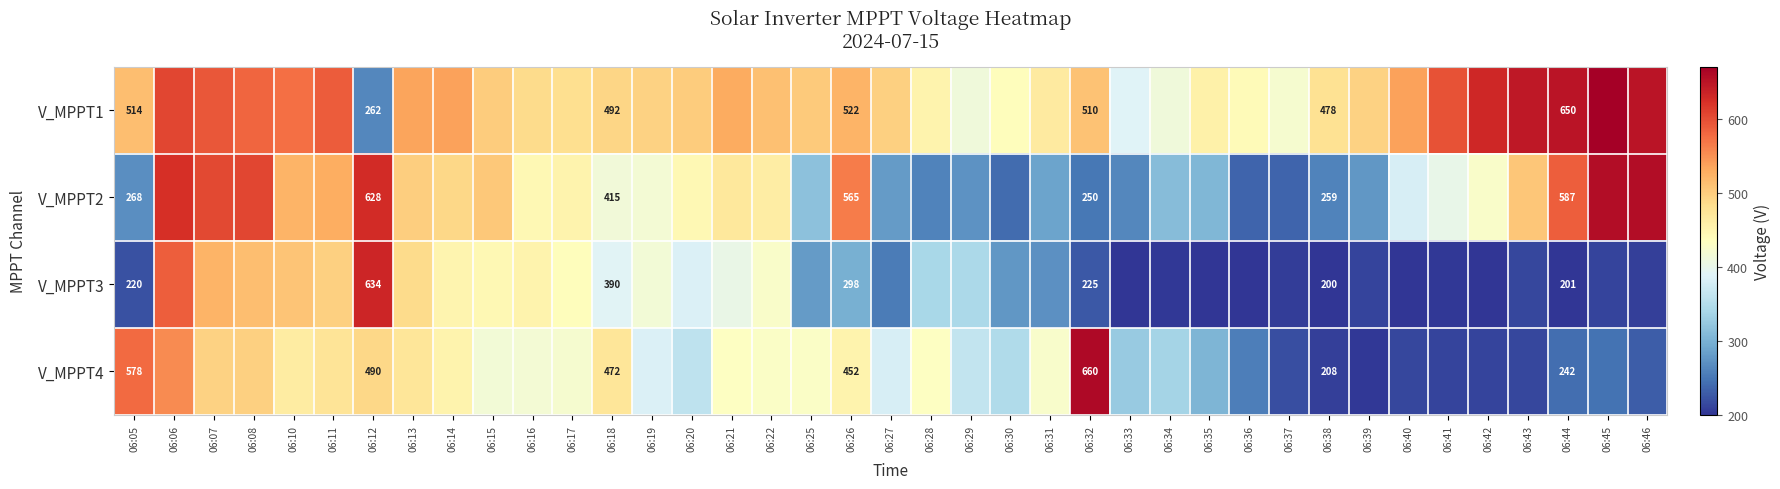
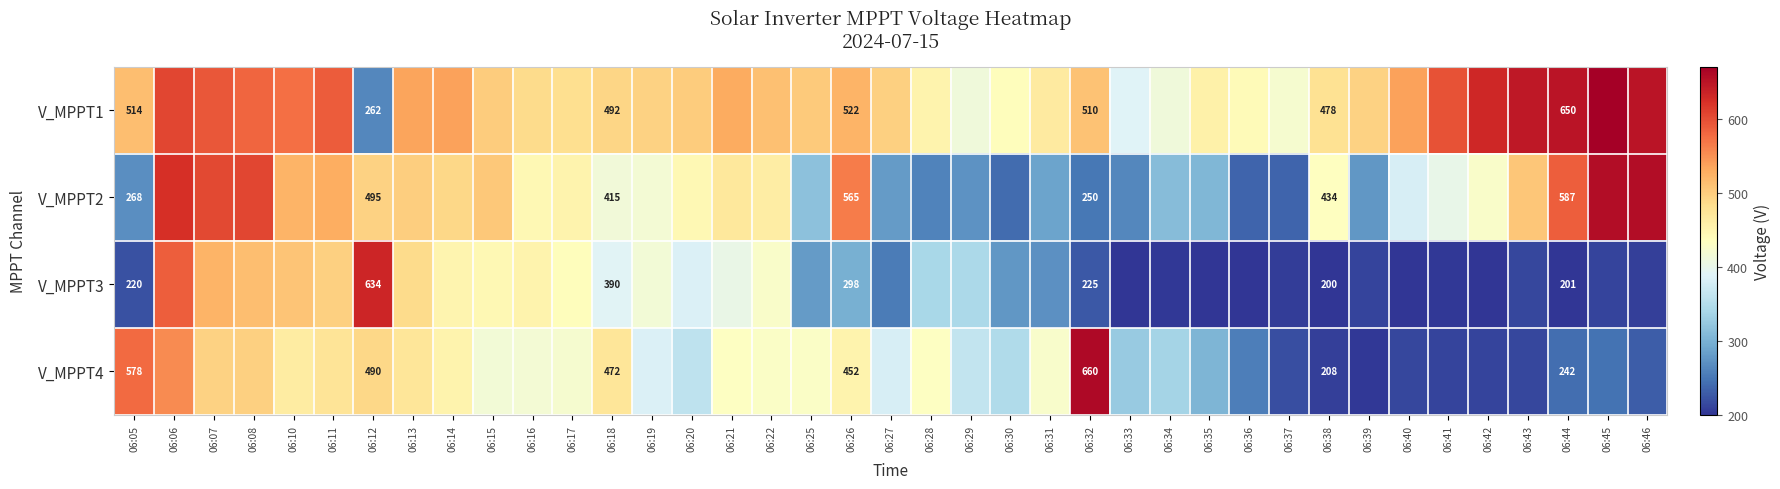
V_MPPT2, 06:12: 628 -> 495
V_MPPT2, 06:38: 259 -> 434
